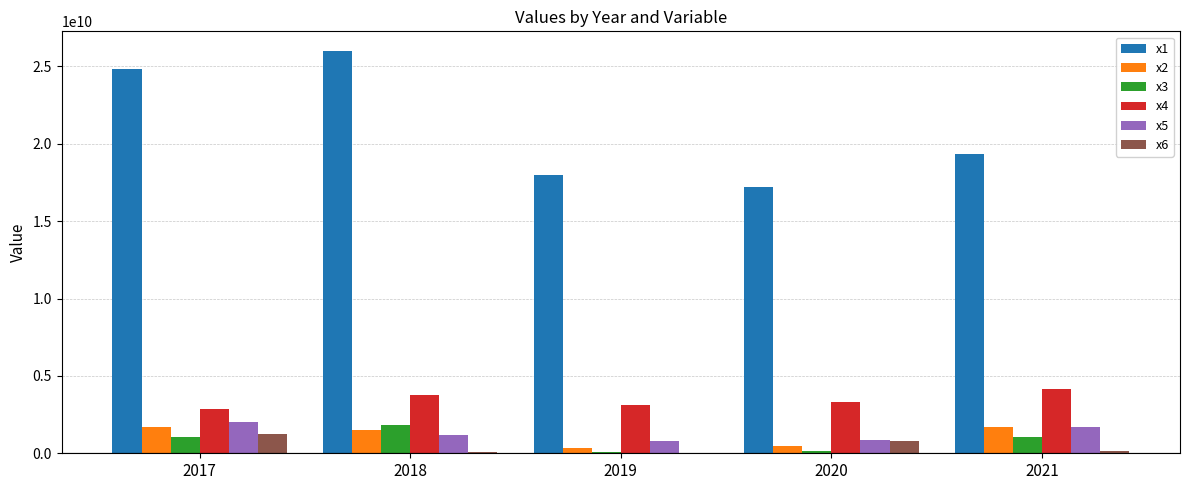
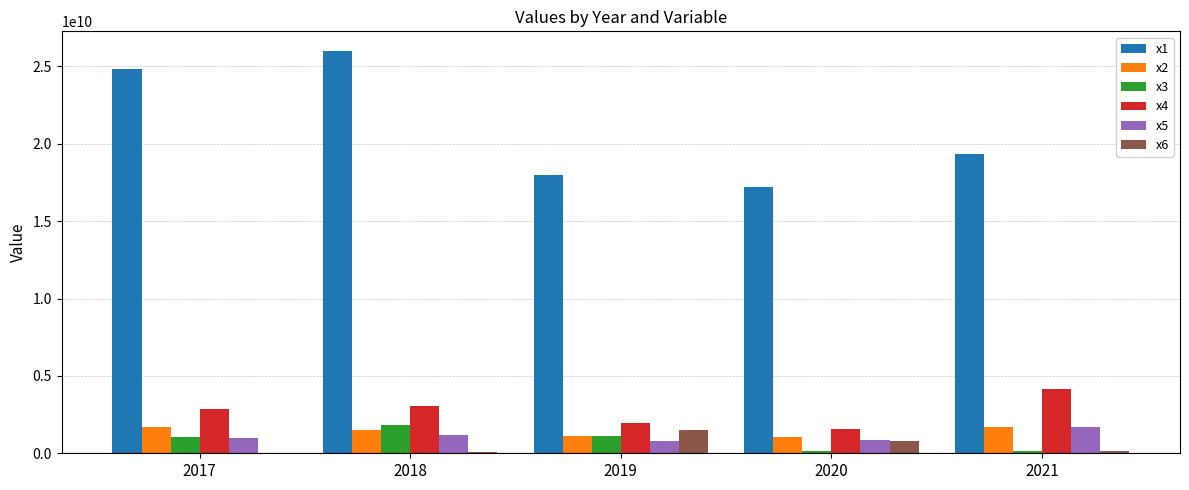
x5, 2017: 2000000000 -> 1000000000
x6, 2017: 1200000000 -> 0
x4, 2018: 3700000000 -> 3100000000
x2, 2019: 300000000 -> 1100000000
x3, 2019: 100000000 -> 1100000000
x4, 2019: 3100000000 -> 2000000000
x6, 2019: 0 -> 1500000000
x2, 2020: 500000000 -> 1000000000
x4, 2020: 3300000000 -> 1600000000
x3, 2021: 1000000000 -> 200000000
